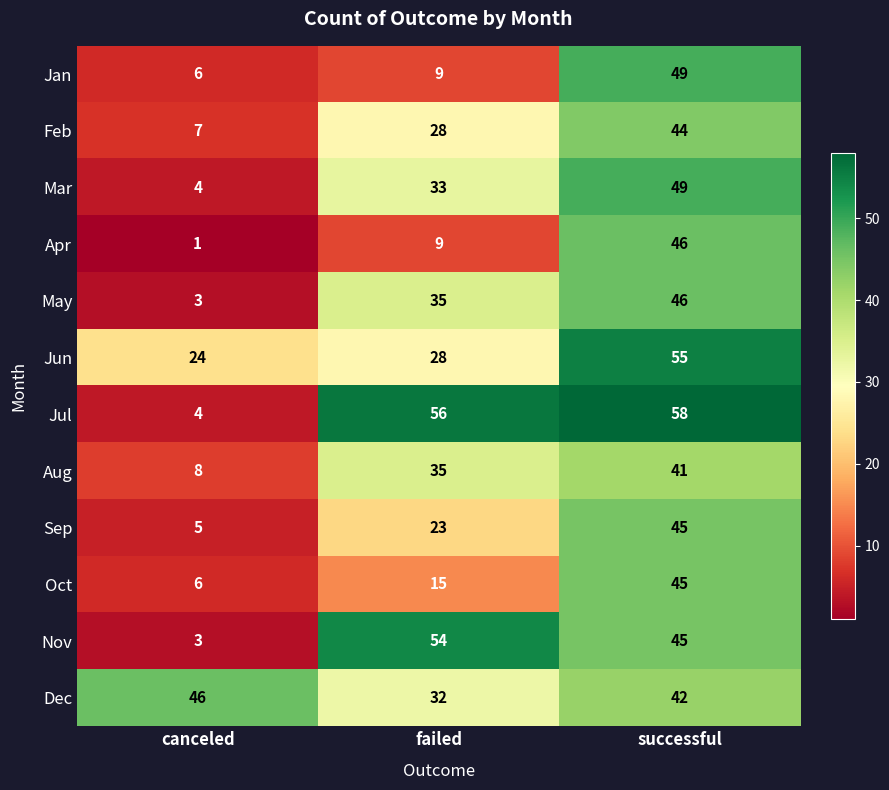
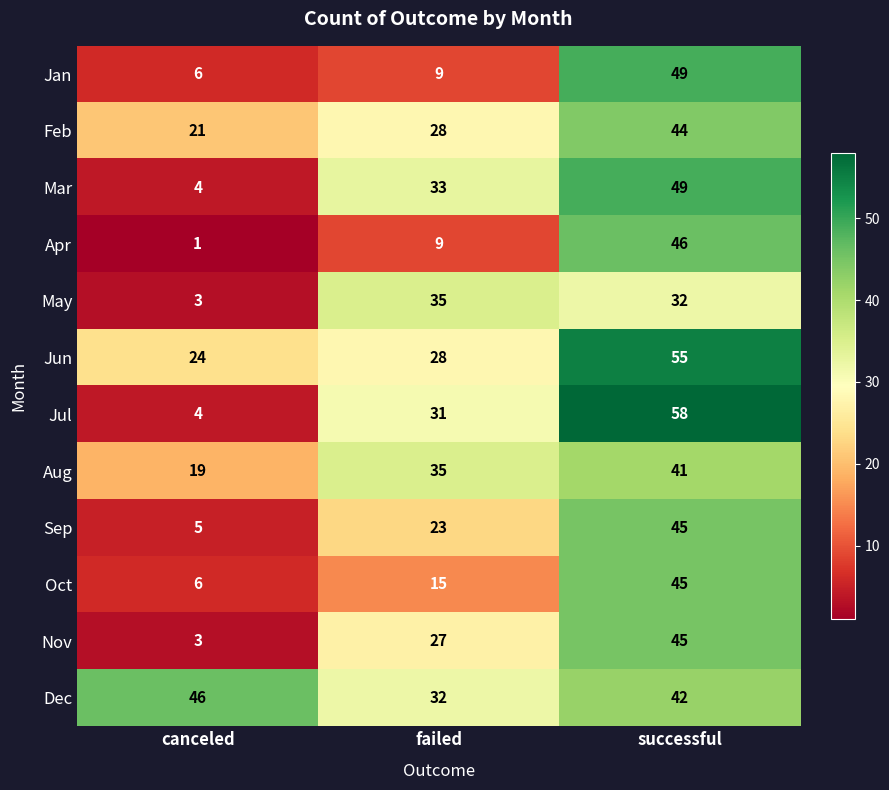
Feb, canceled: 7 -> 21
May, successful: 46 -> 32
Jul, failed: 56 -> 31
Aug, canceled: 8 -> 19
Nov, failed: 54 -> 27
